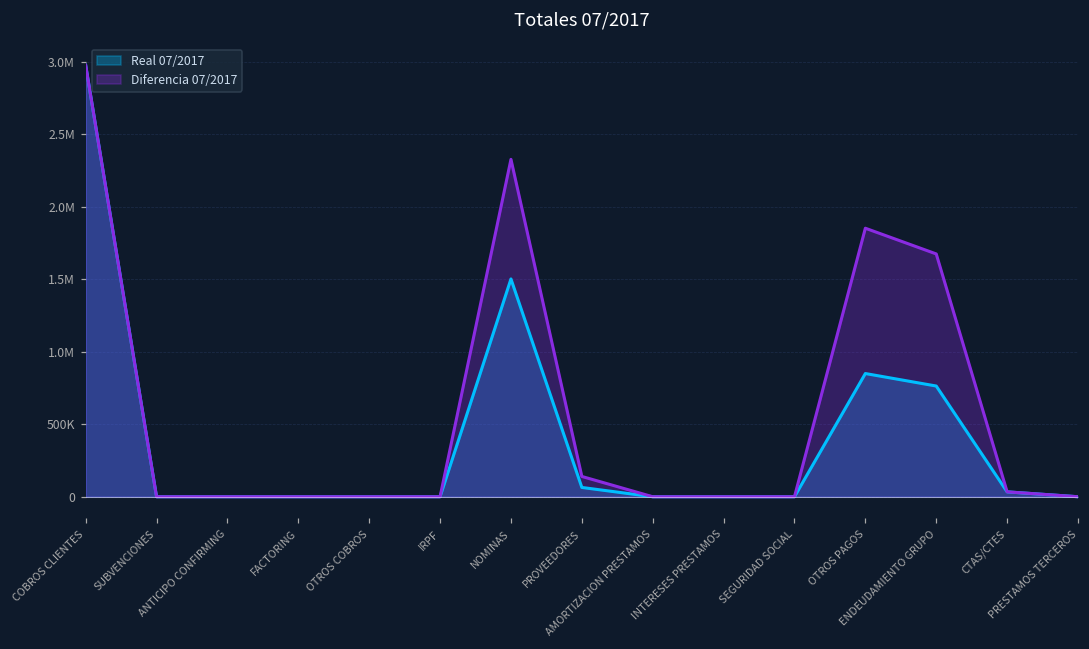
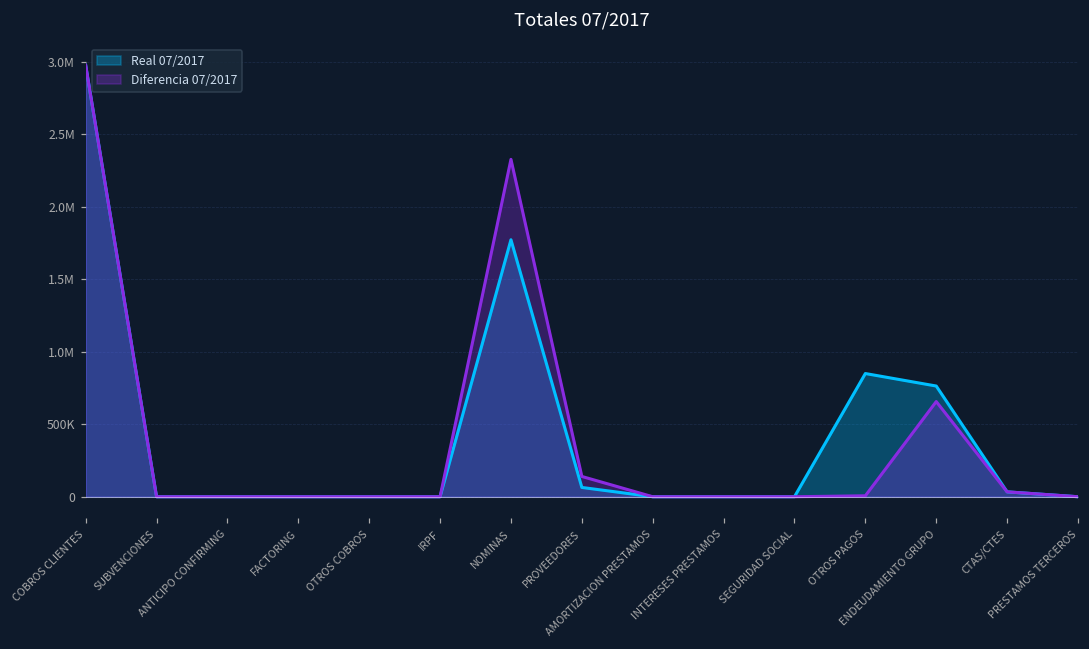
Real 07/2017, NOMINAS: 1500000 -> 1770000
Diferencia 07/2017, OTROS PAGOS: 1850000 -> 10000
Diferencia 07/2017, ENDEUDAMIENTO GRUPO: 1670000 -> 660000
